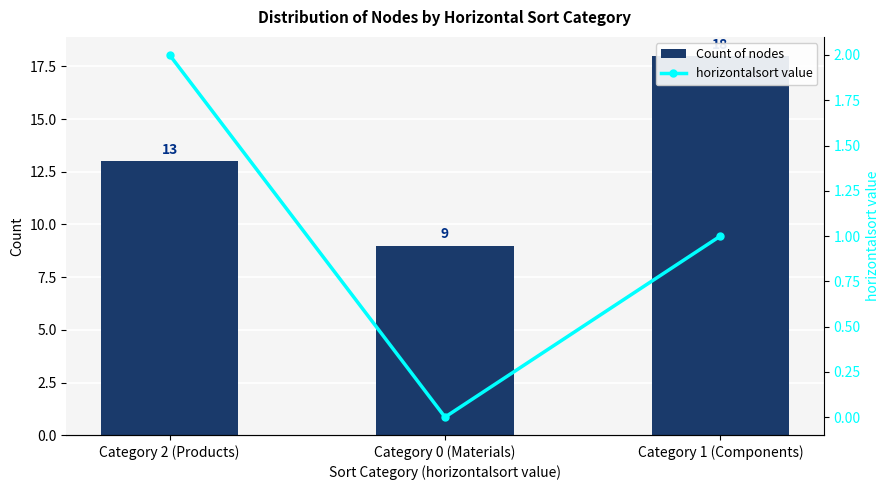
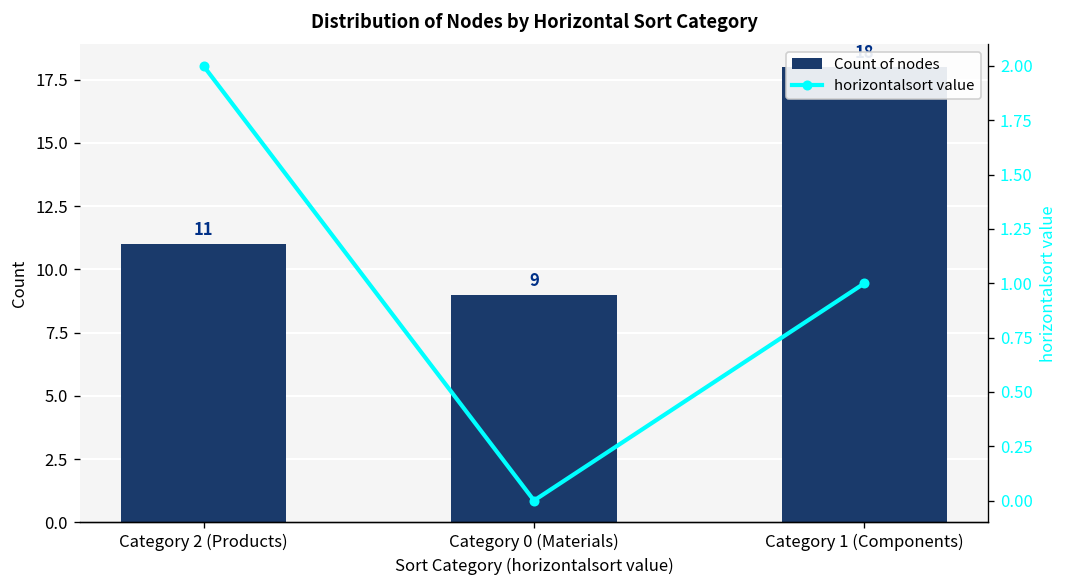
Count of nodes, Category 2 (Products): 13 -> 11
